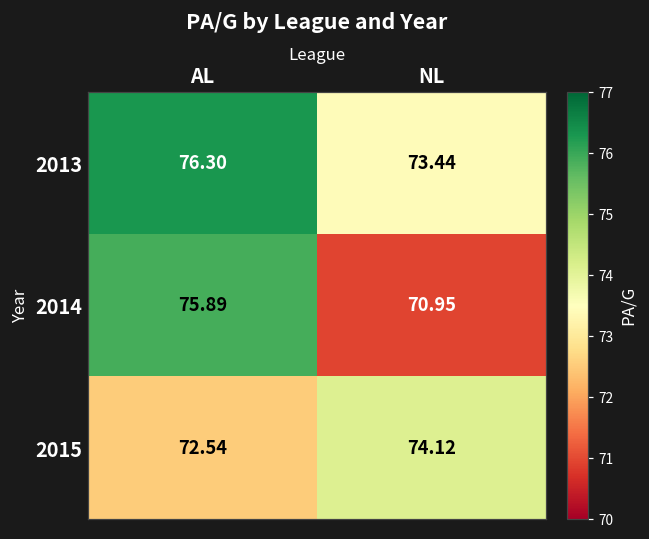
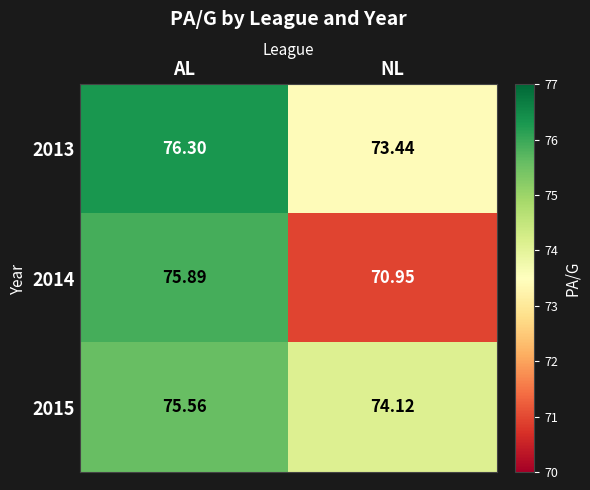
2015, AL: 72.54 -> 75.56
